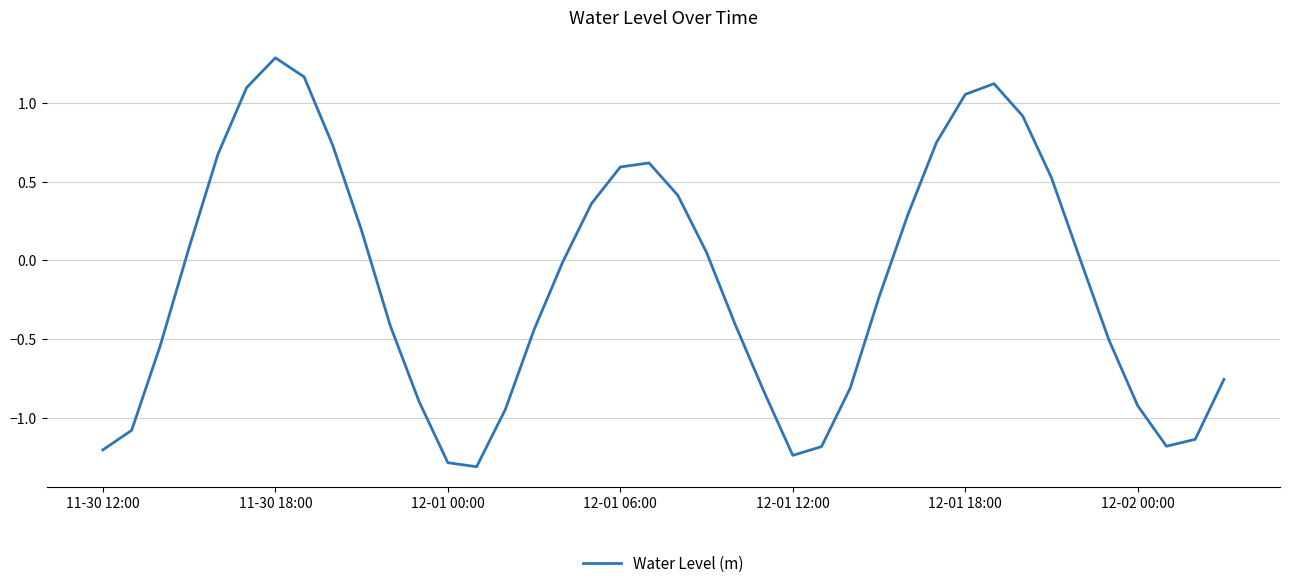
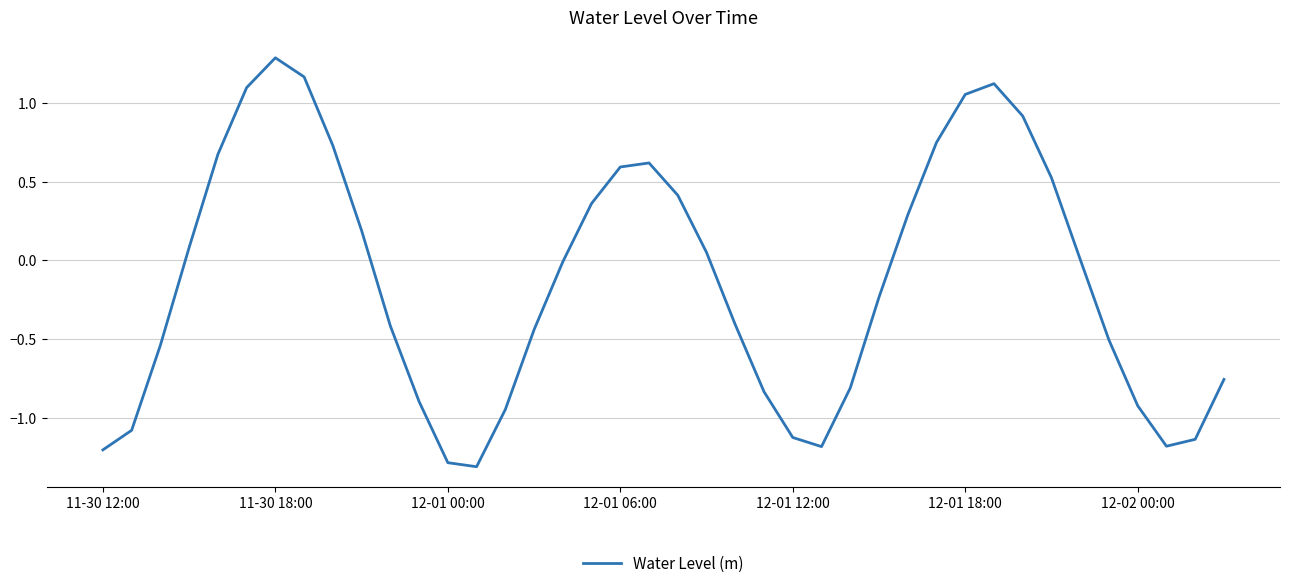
12-01 12:00: -1.24 -> -1.13
